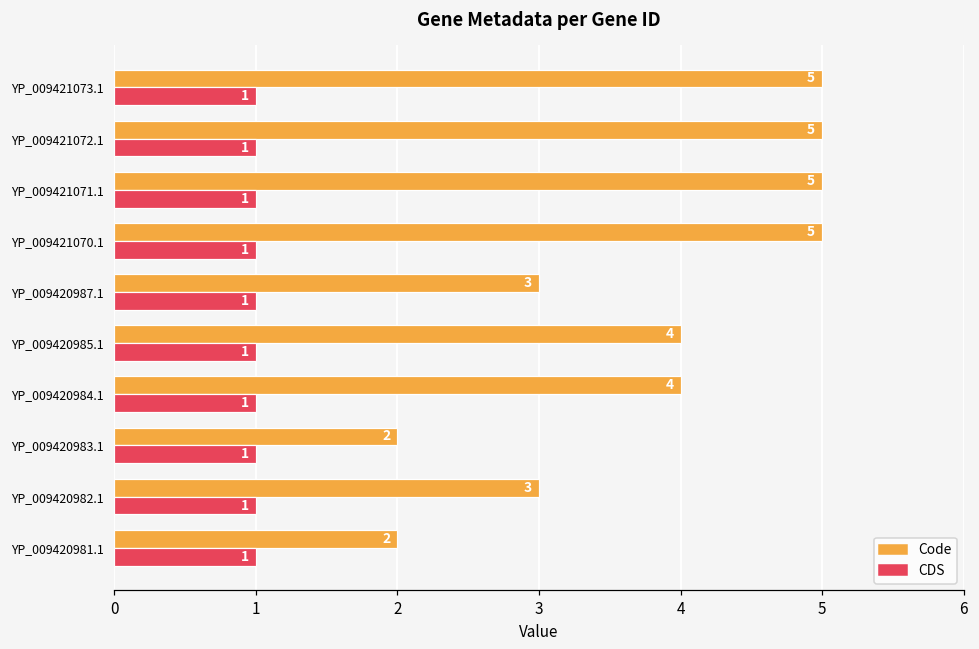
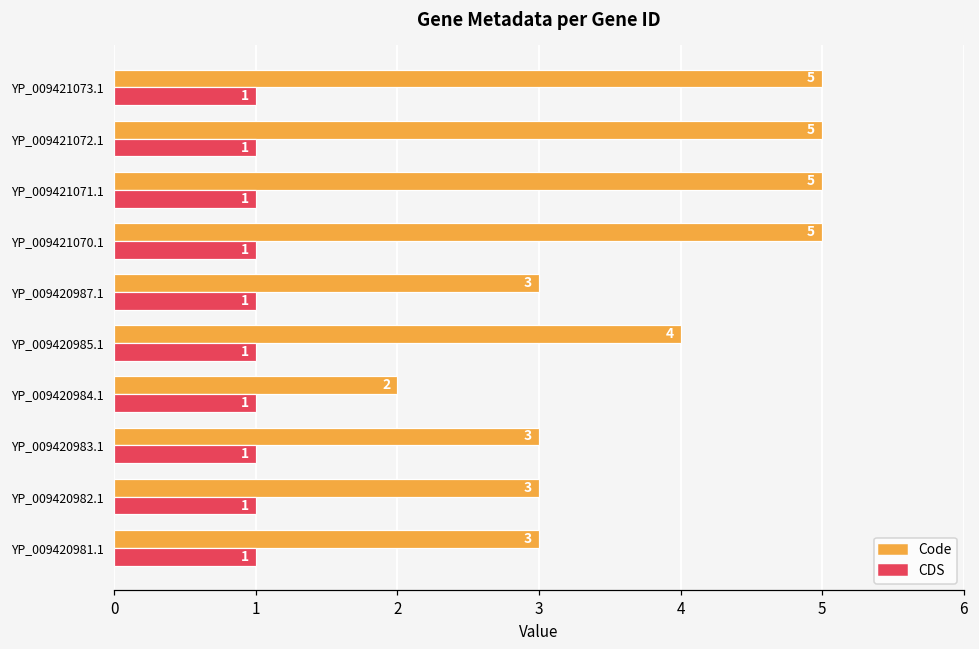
Code, YP_009420984.1: 4 -> 2
Code, YP_009420983.1: 2 -> 3
Code, YP_009420981.1: 2 -> 3
